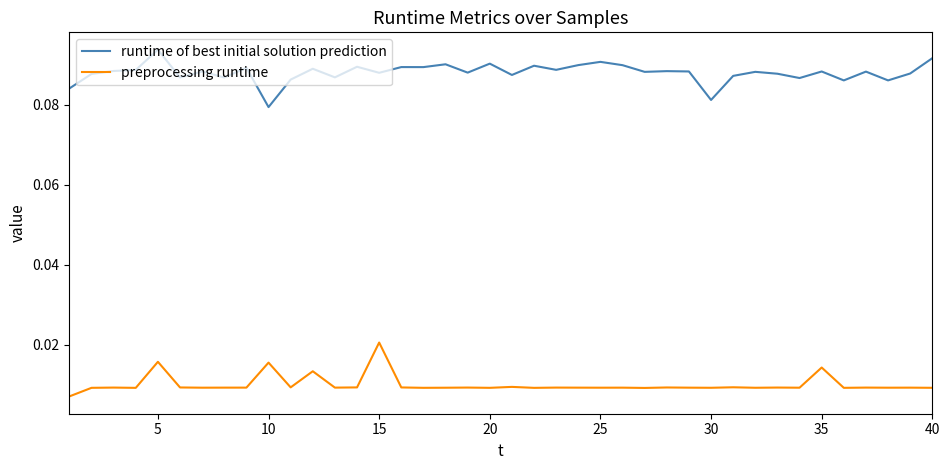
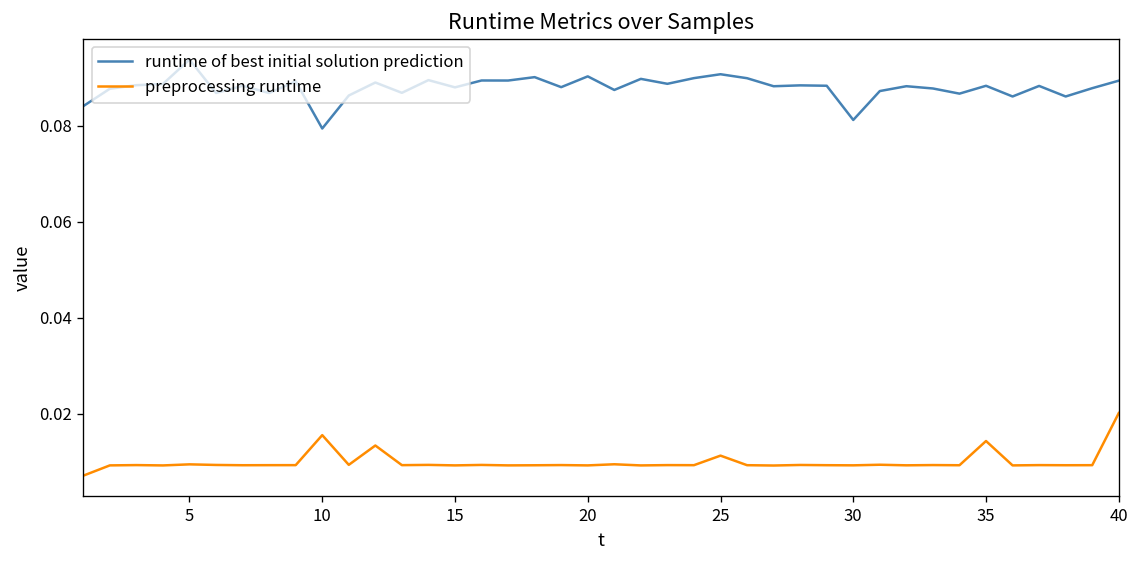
preprocessing runtime, 5: 0.016 -> 0.009
preprocessing runtime, 15: 0.021 -> 0.009
preprocessing runtime, 25: 0.009 -> 0.011
runtime of best initial solution prediction, 40: 0.092 -> 0.089
preprocessing runtime, 40: 0.009 -> 0.020
